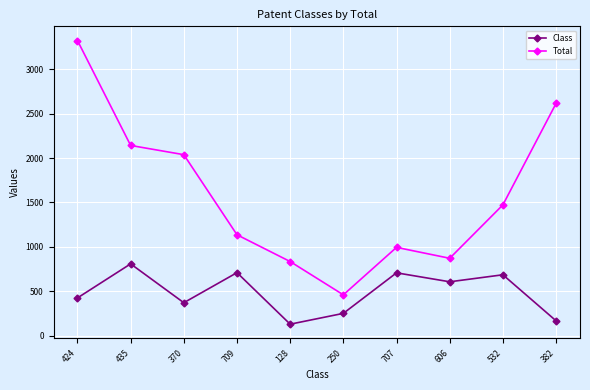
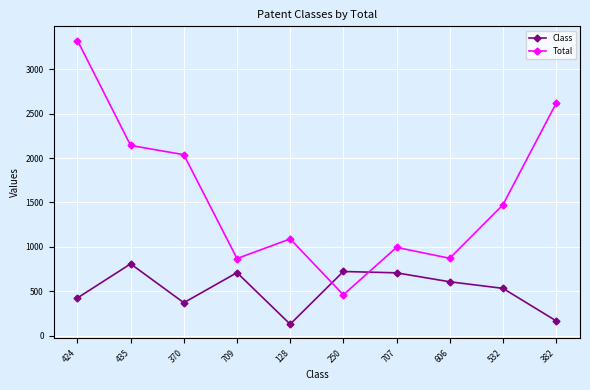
Total, 709: 1100 -> 900
Total, 128: 800 -> 1100
Class, 250: 300 -> 700
Class, 532: 700 -> 500
